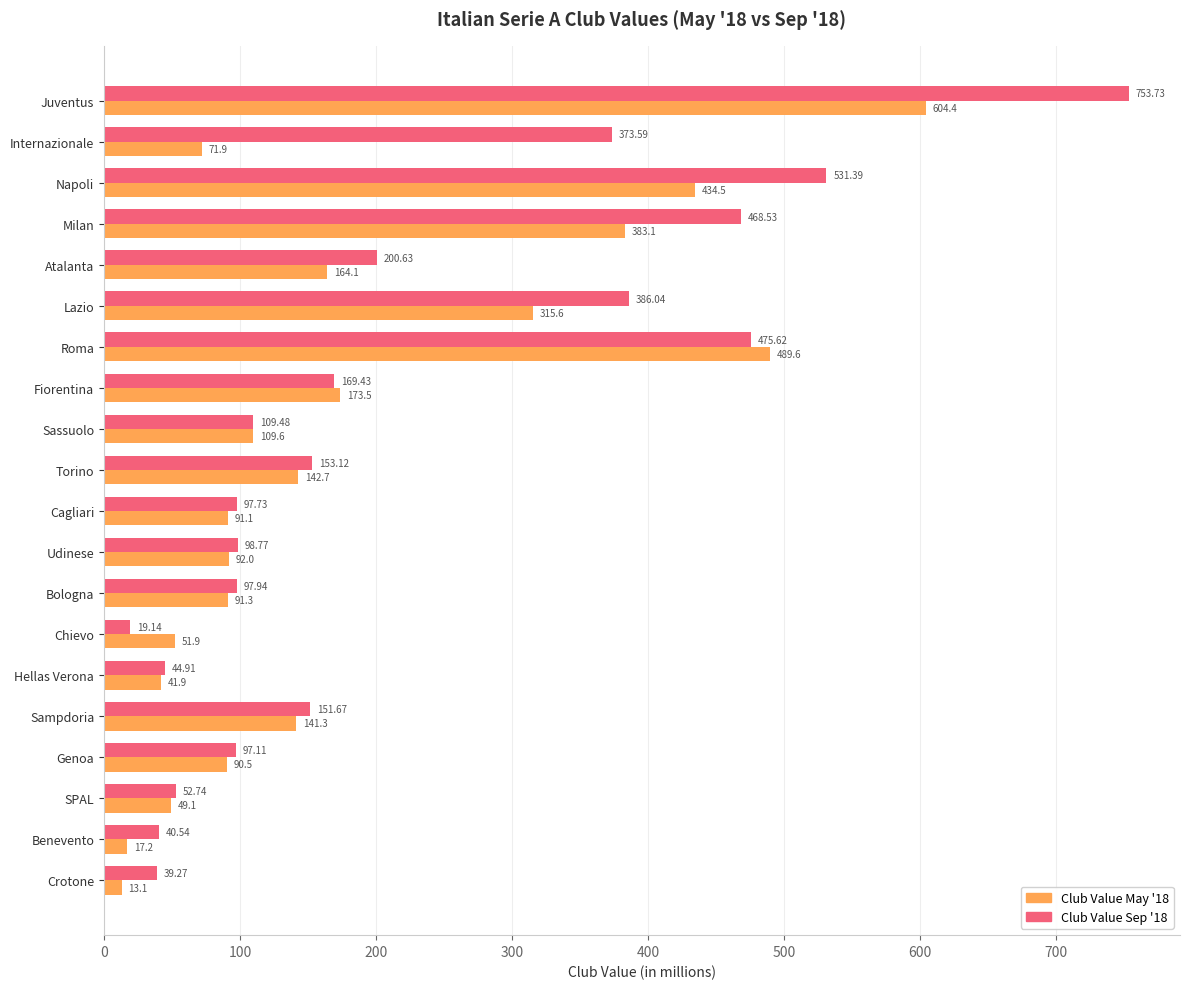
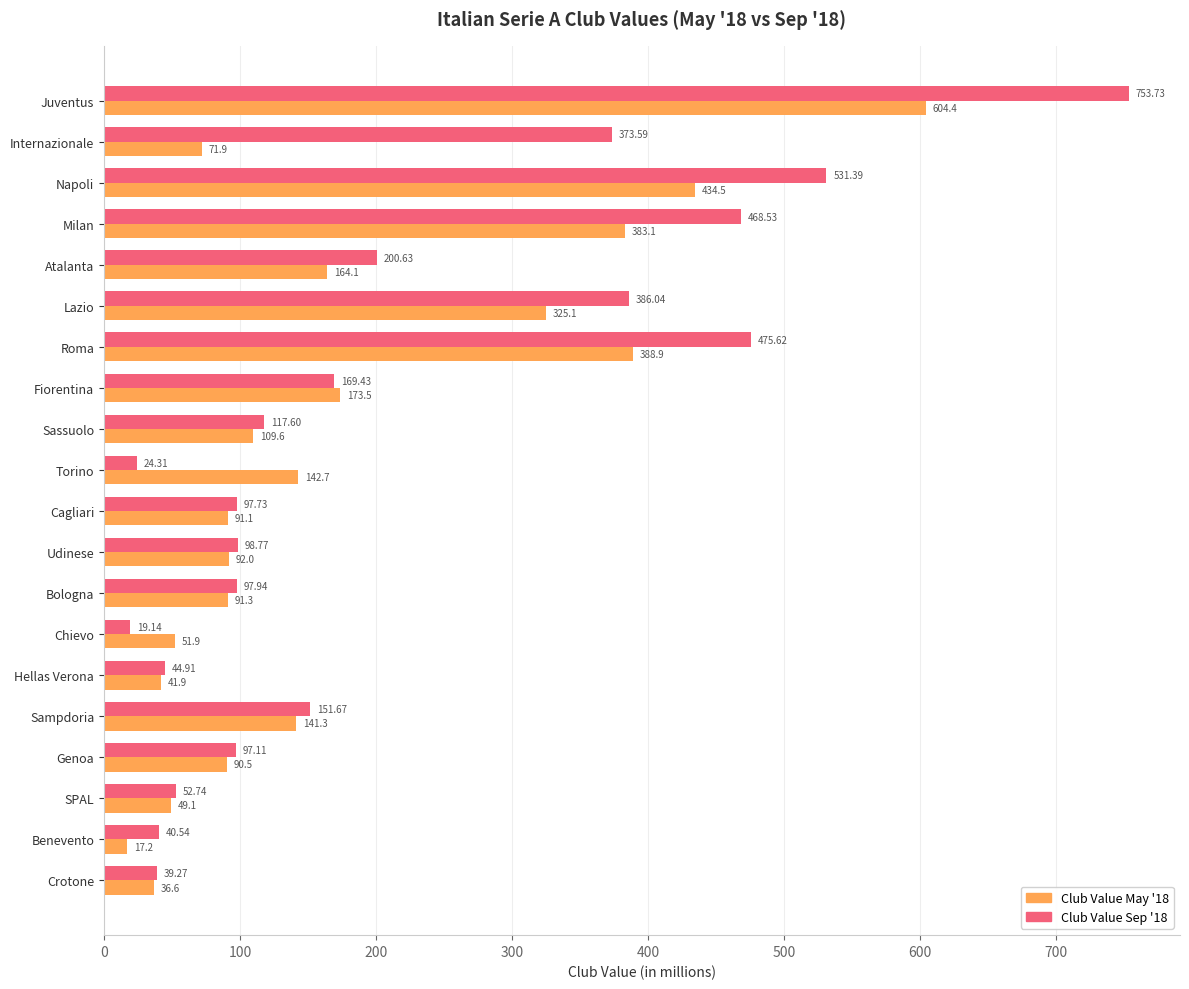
Club Value May '18, Lazio: 315.6 -> 325.1
Club Value May '18, Roma: 489.6 -> 388.9
Club Value Sep '18, Sassuolo: 109.48 -> 117.60
Club Value Sep '18, Torino: 153.12 -> 24.31
Club Value May '18, Crotone: 13.1 -> 36.6
